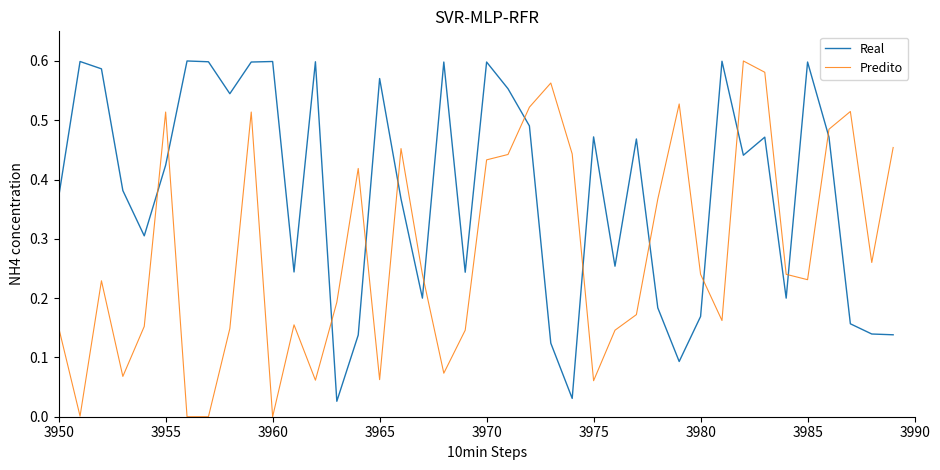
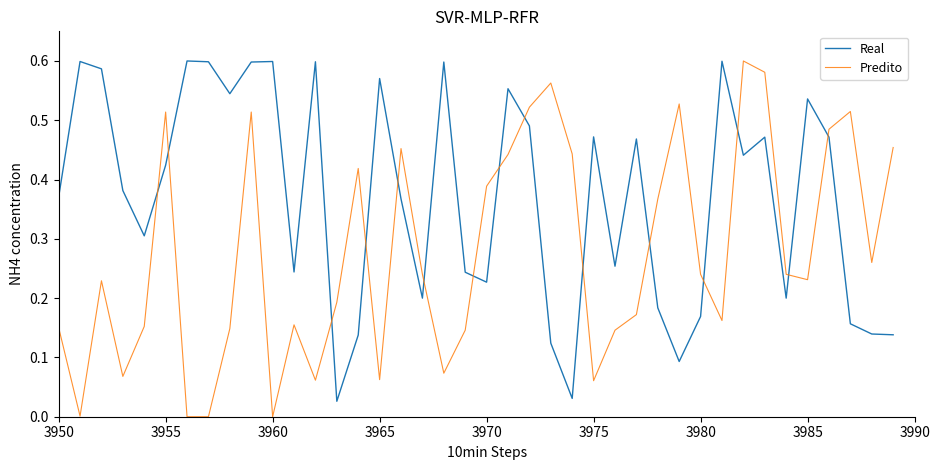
Real, 3970: 0.60 -> 0.23
Predito, 3970: 0.43 -> 0.39
Real, 3985: 0.60 -> 0.54
